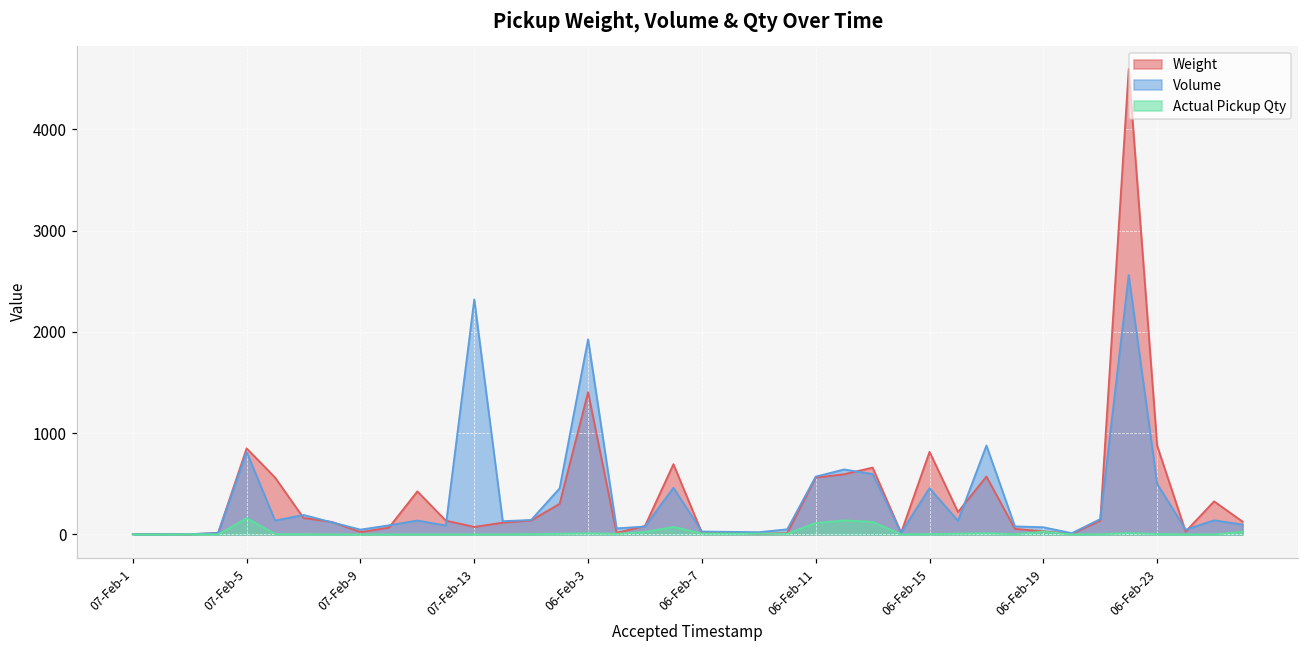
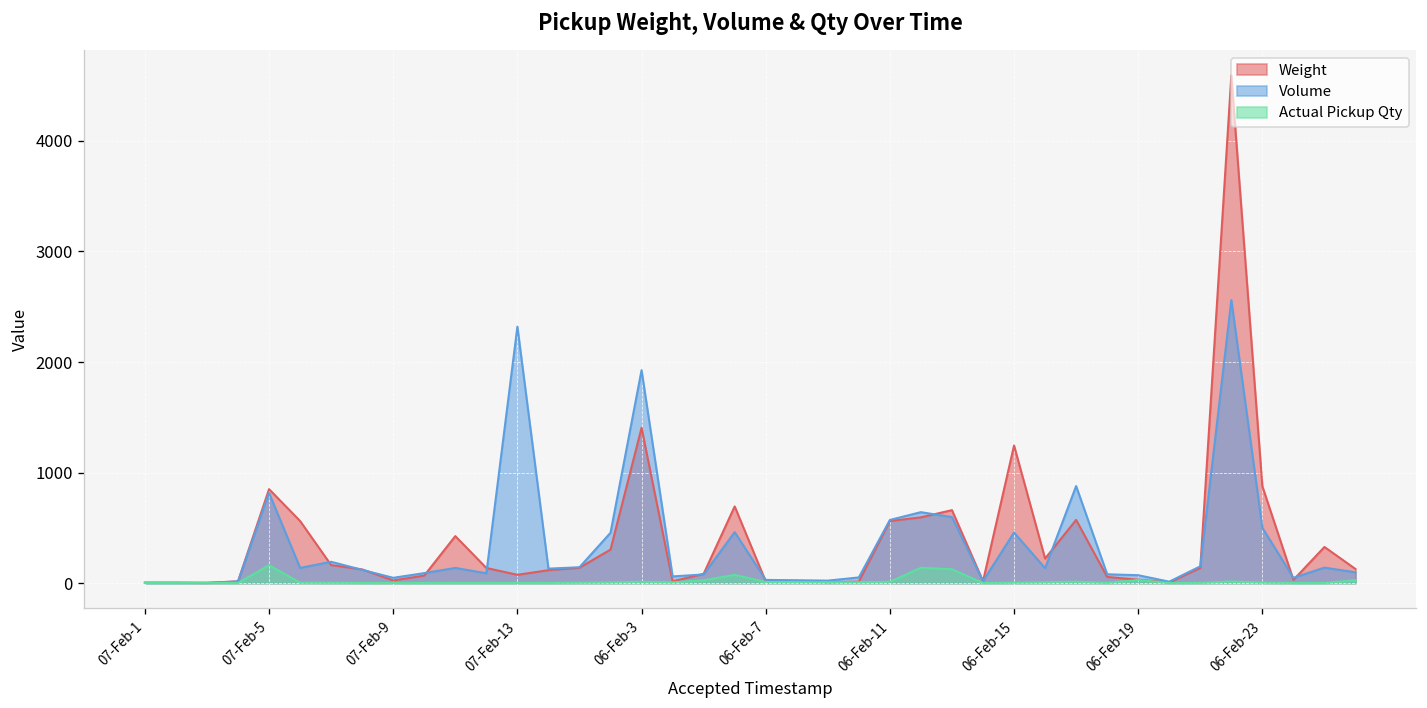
Actual Pickup Qty, 06-Feb-11: 100 -> 0
Weight, 06-Feb-15: 800 -> 1200
